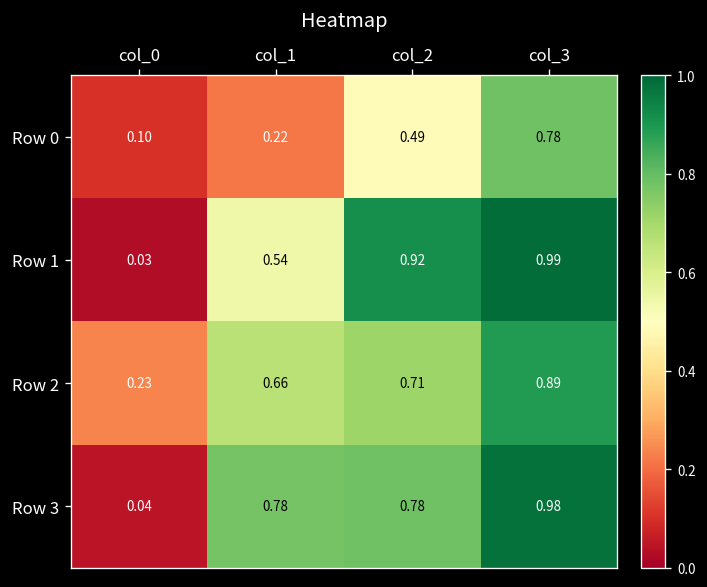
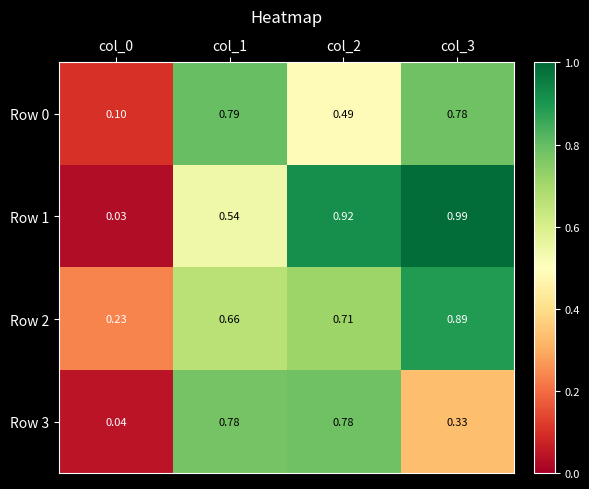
Row 0, col_1: 0.22 -> 0.79
Row 3, col_3: 0.98 -> 0.33
